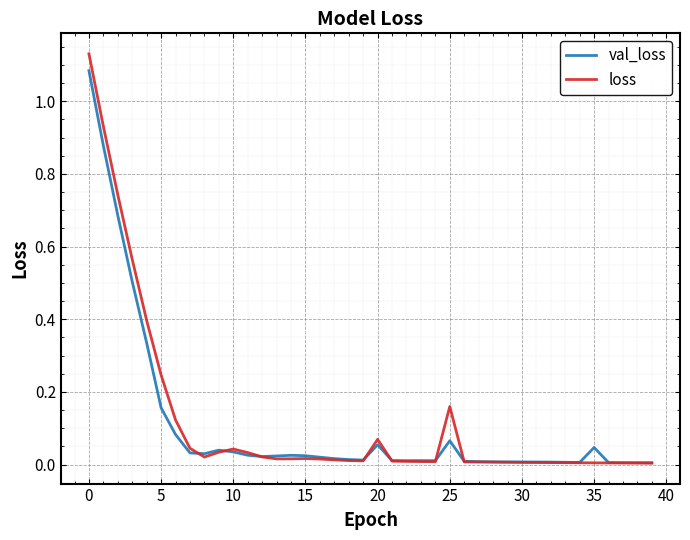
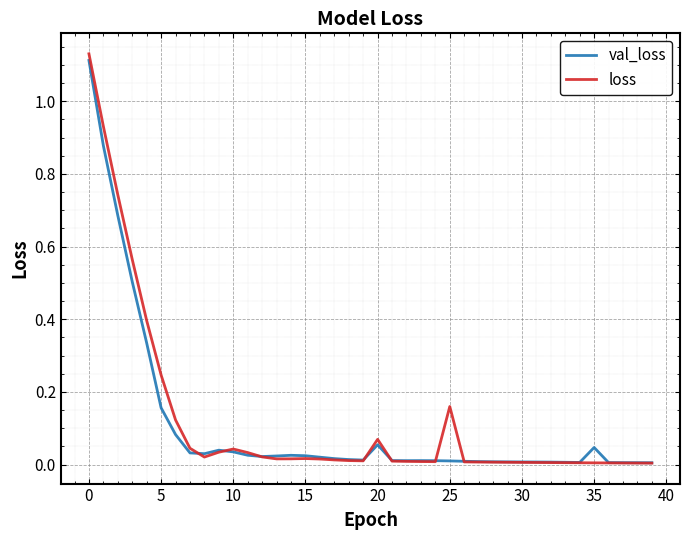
val_loss, 0: 1.08 -> 1.11
val_loss, 25: 0.07 -> 0.01
